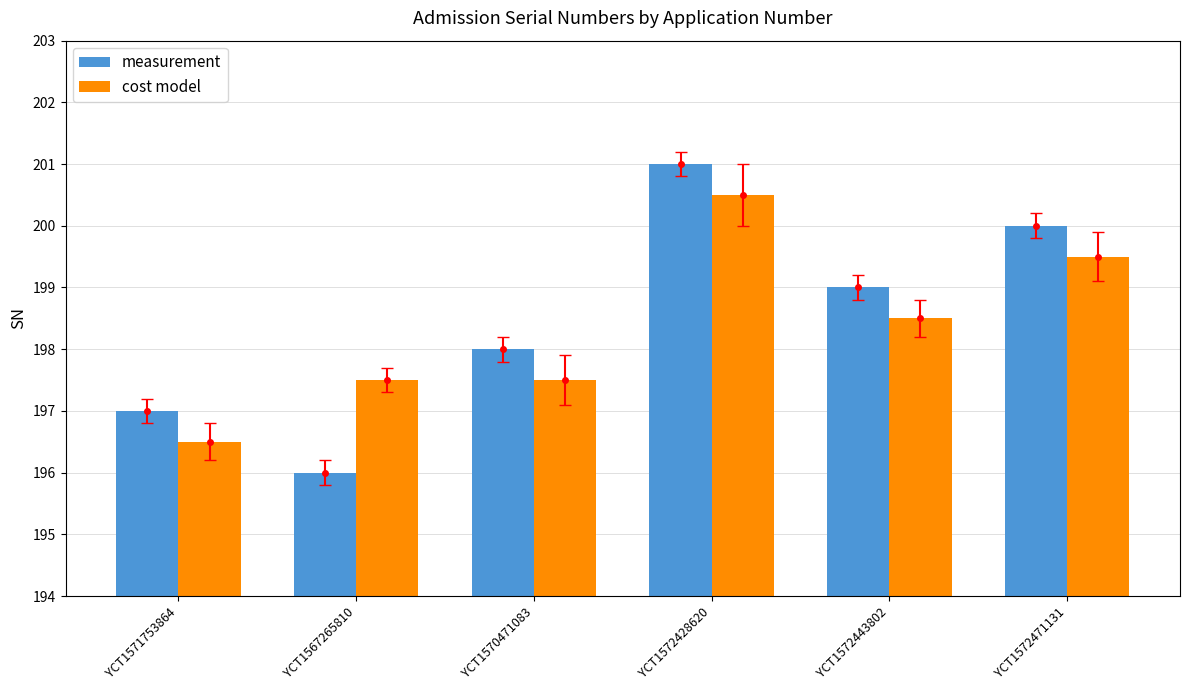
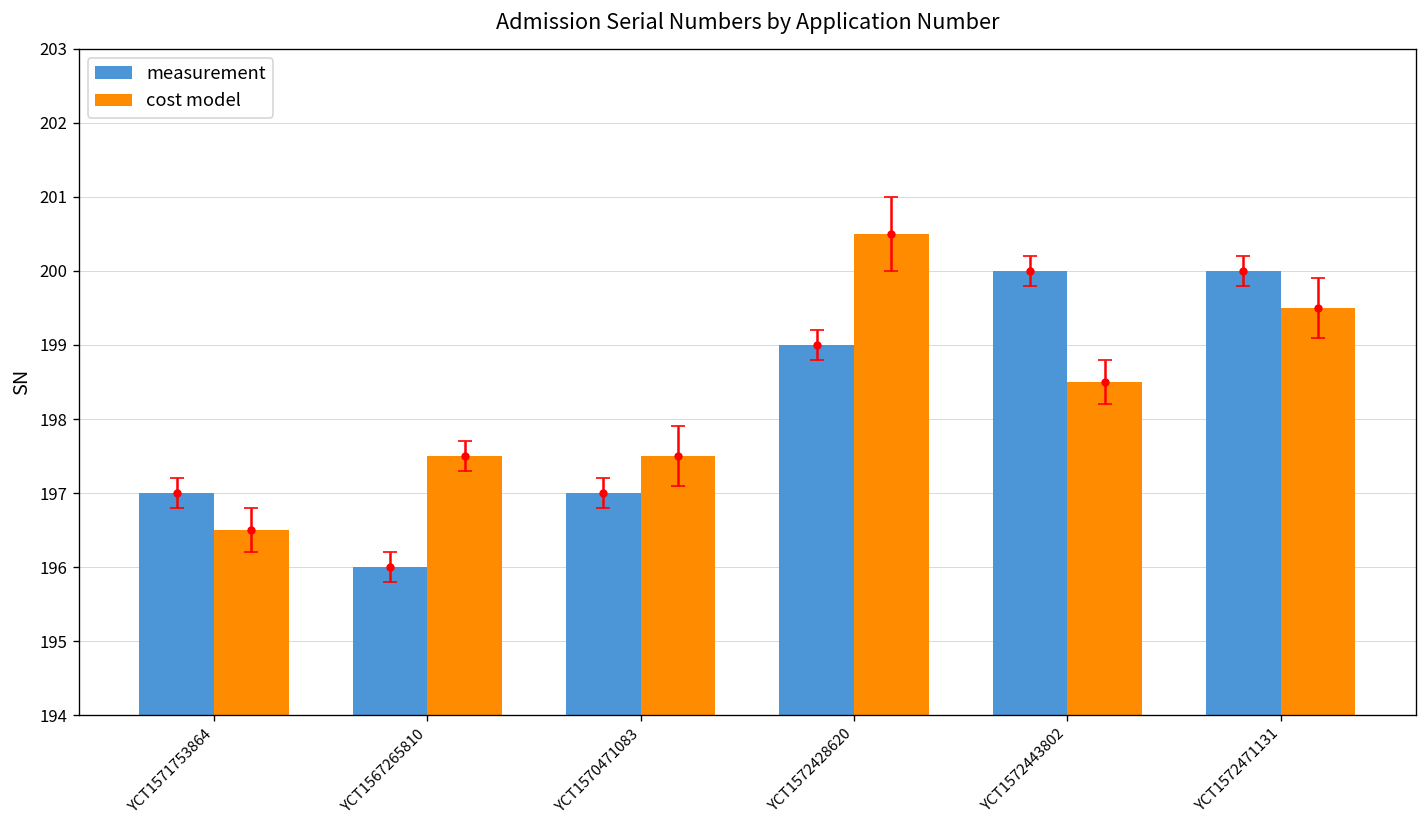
measurement, YCT1570471083: 198 -> 197
measurement, YCT1572428620: 201 -> 199
measurement, YCT1572443802: 199 -> 200
